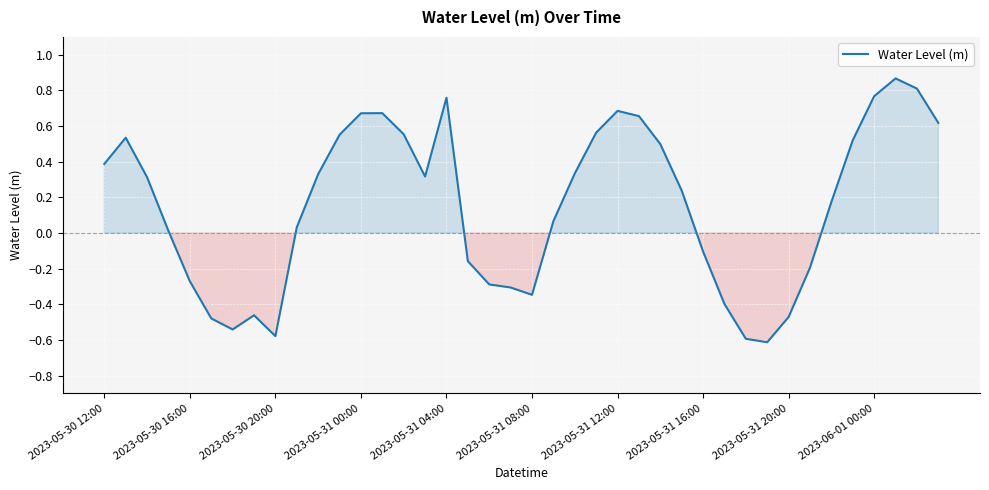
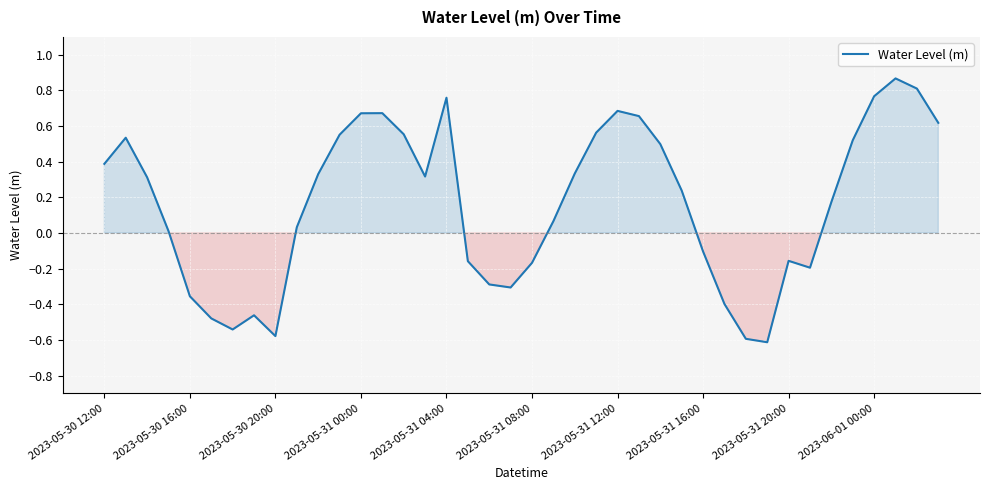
2023-05-30 16:00: -0.27 -> -0.35
2023-05-31 08:00: -0.35 -> -0.17
2023-05-31 20:00: -0.47 -> -0.16
